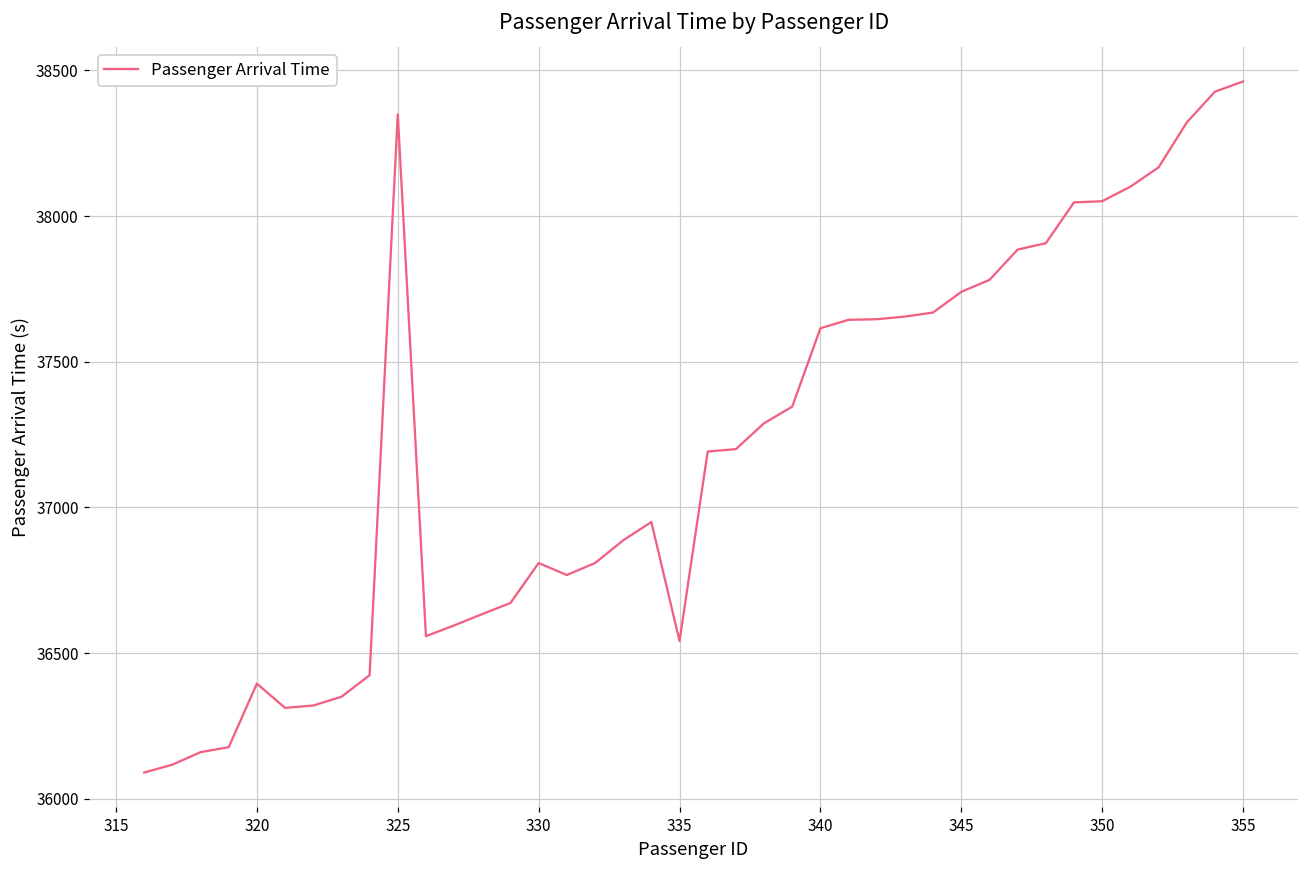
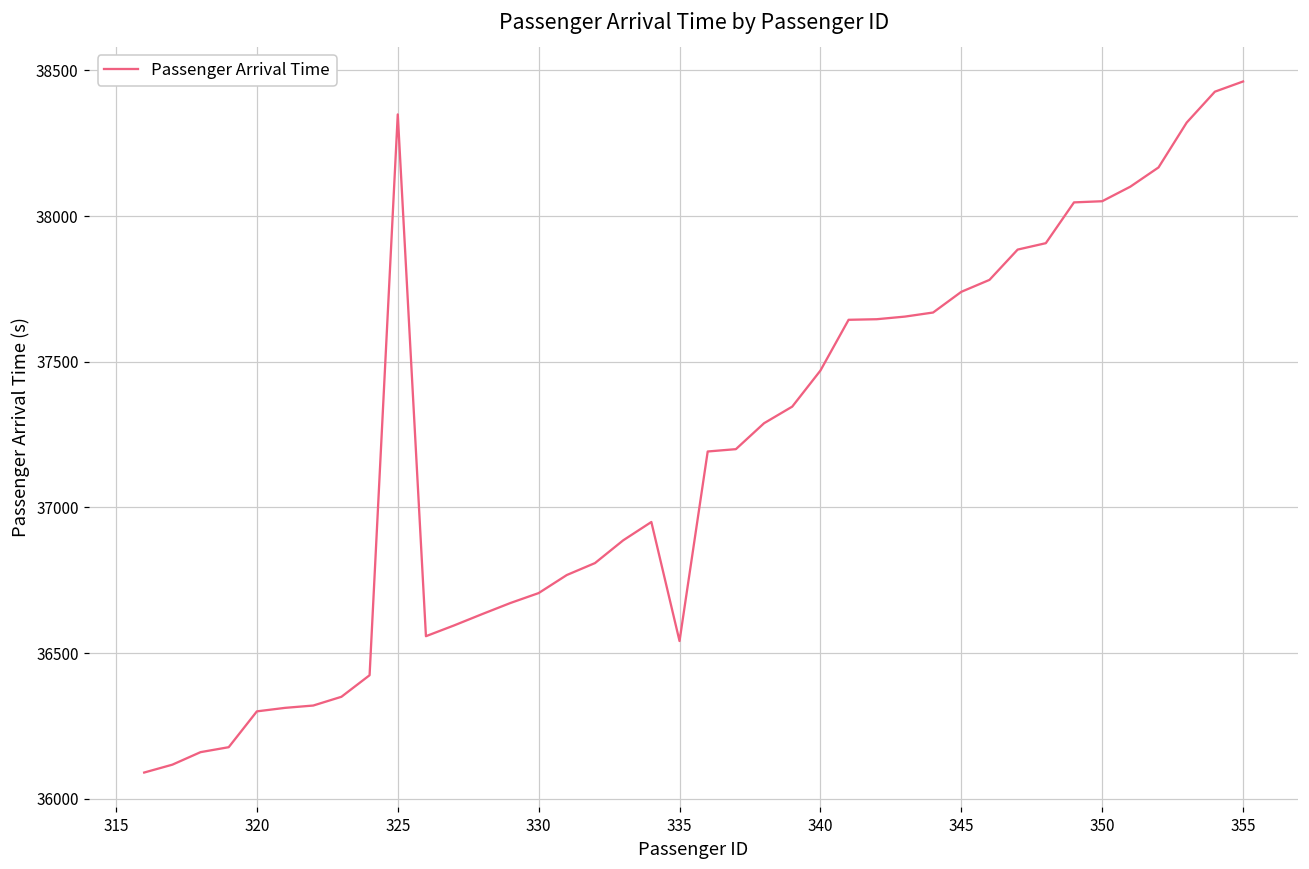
320: 36400 -> 36300
330: 36810 -> 36710
340: 37620 -> 37470
